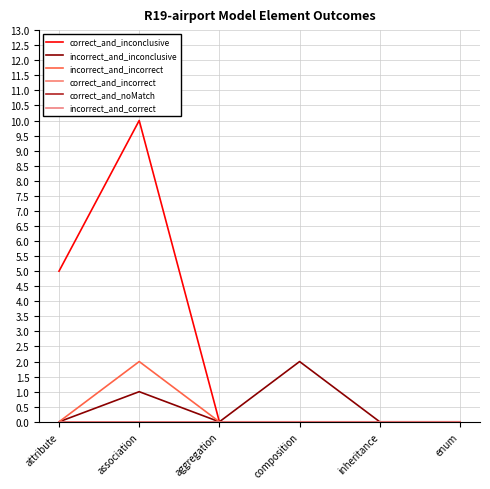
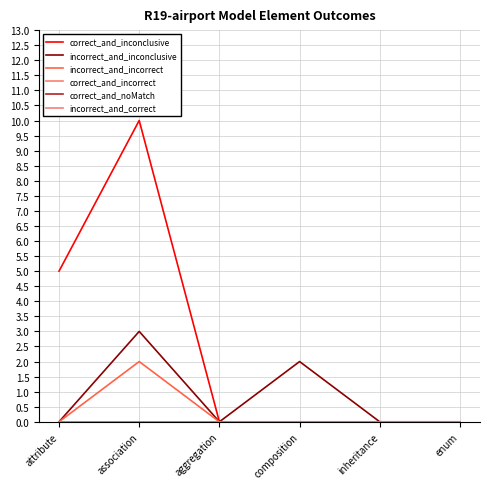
incorrect_and_inconclusive, association: 1 -> 3
